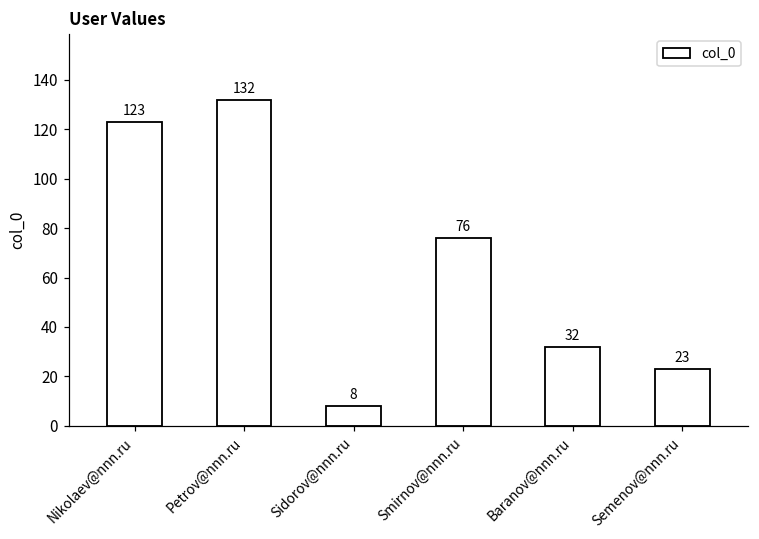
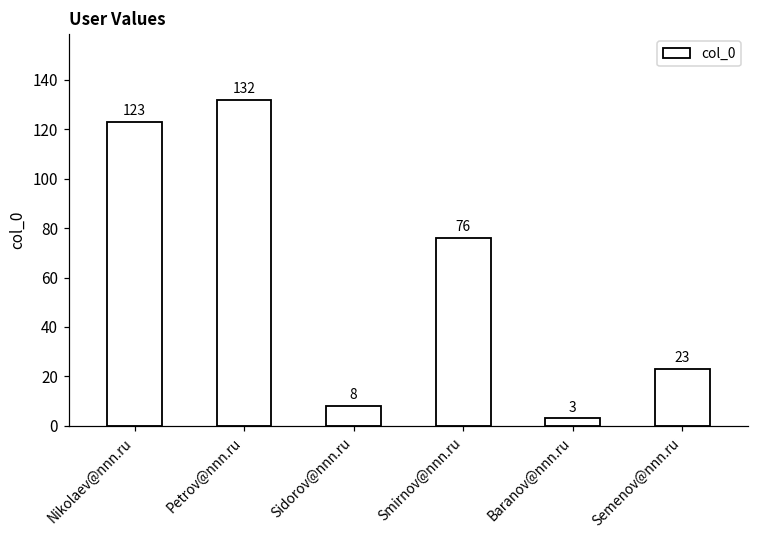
Baranov@nnn.ru: 32 -> 3
